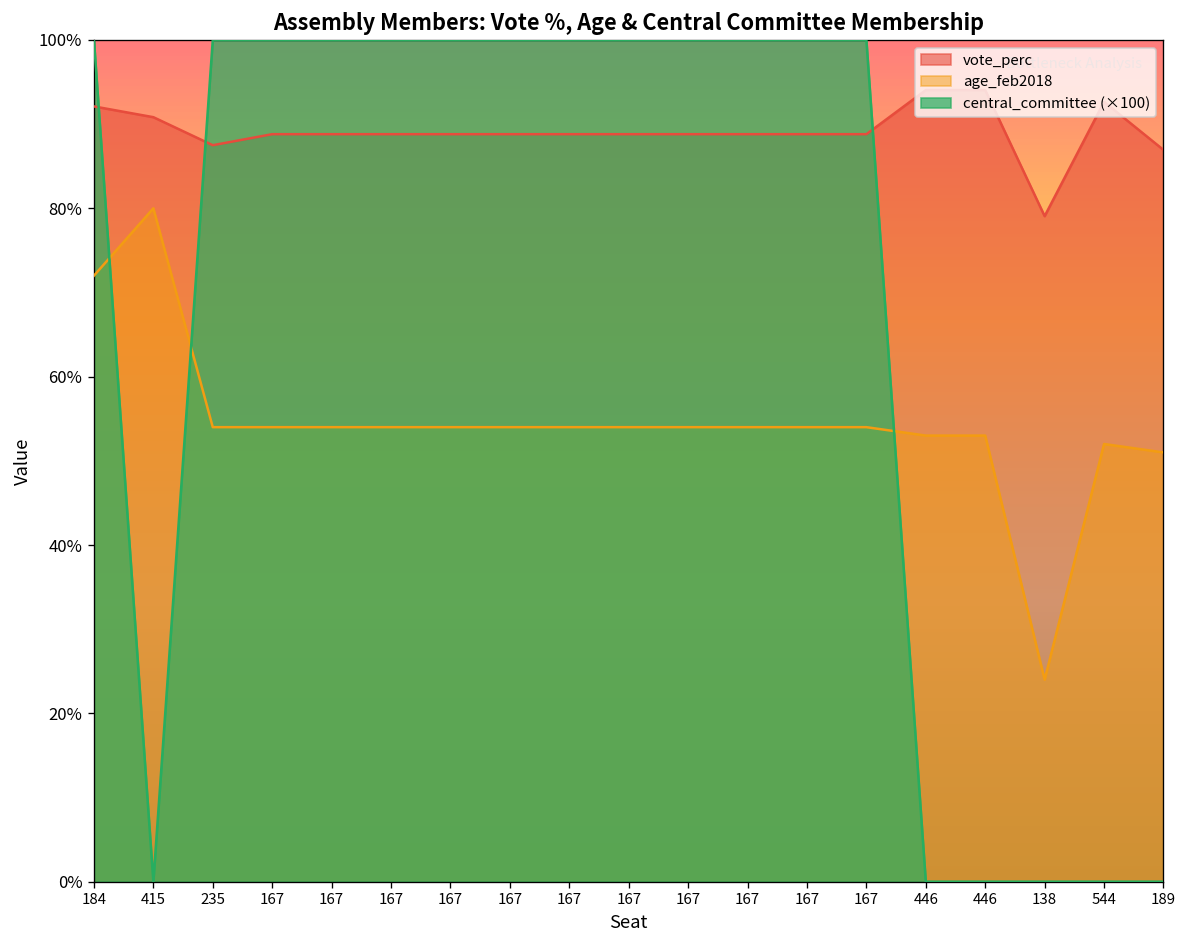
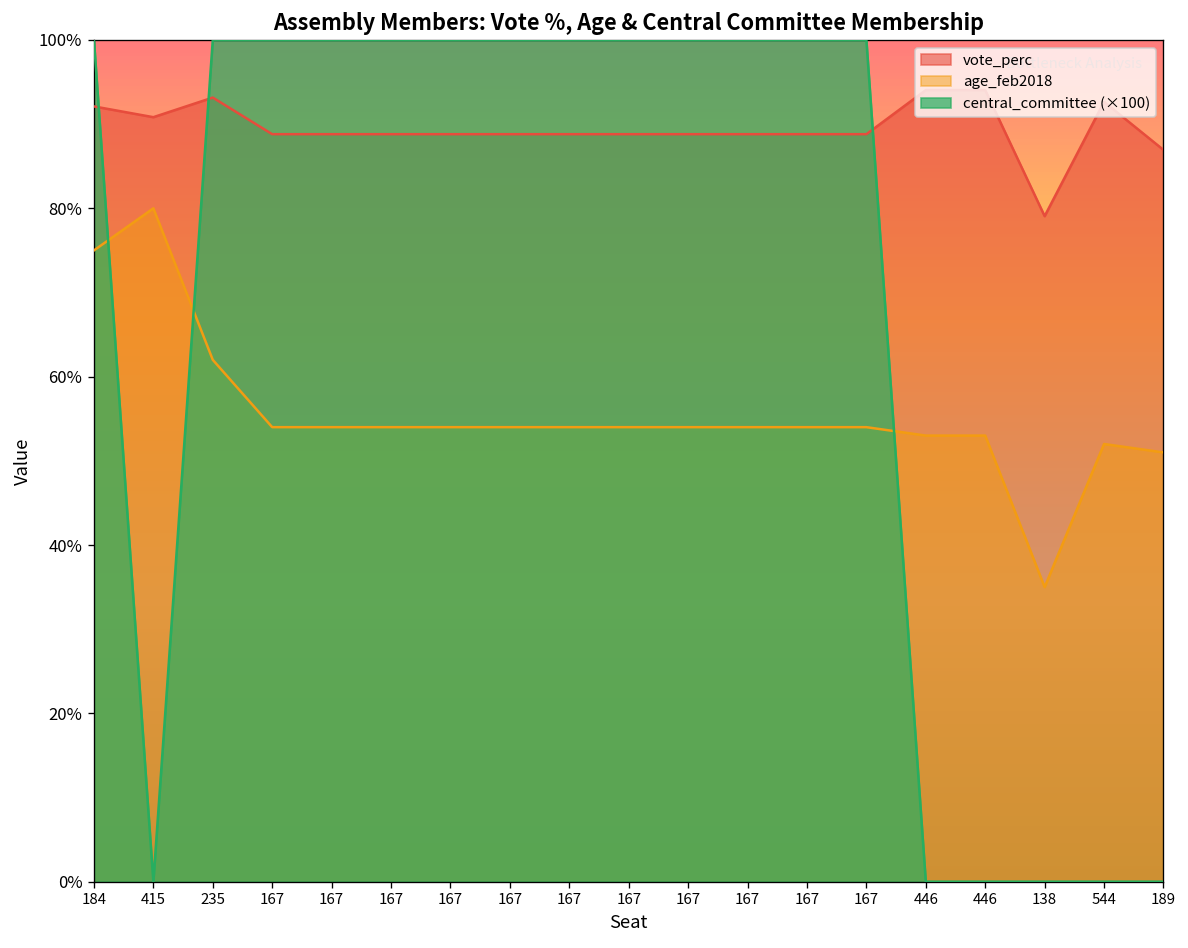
age_feb2018, 184: 72% -> 75%
vote_perc, 235: 88% -> 93%
age_feb2018, 235: 54% -> 62%
age_feb2018, 138: 24% -> 35%
